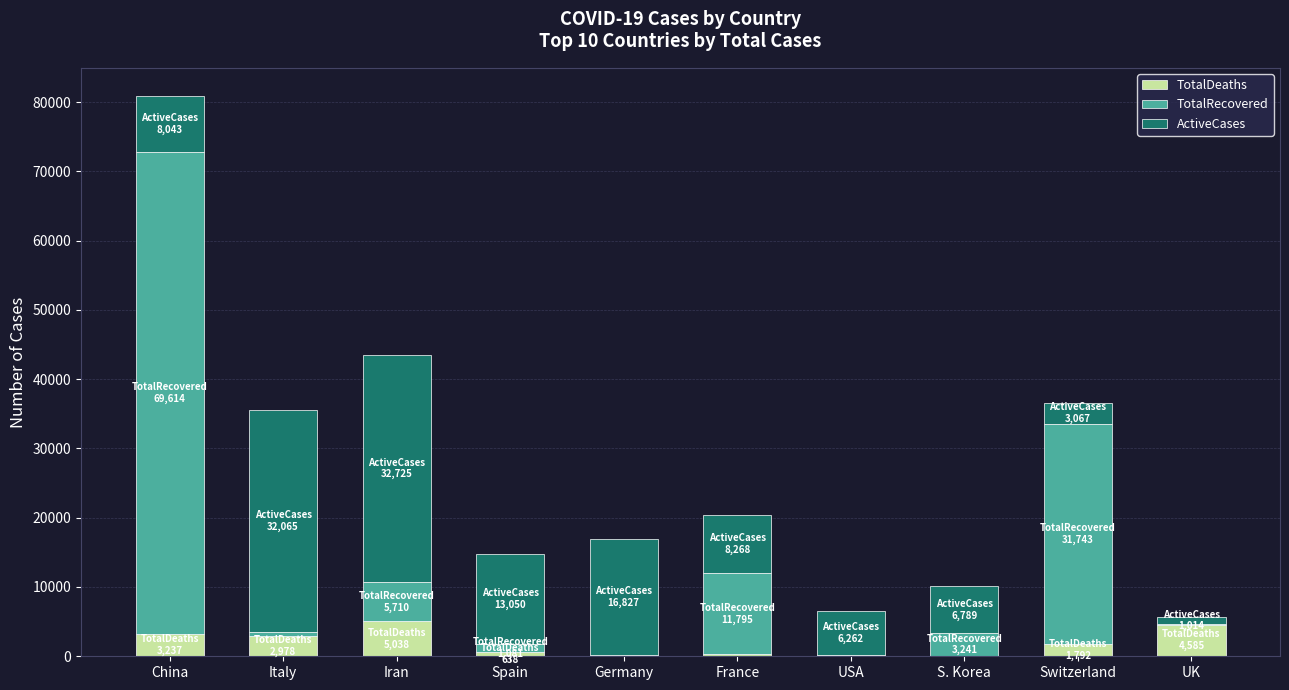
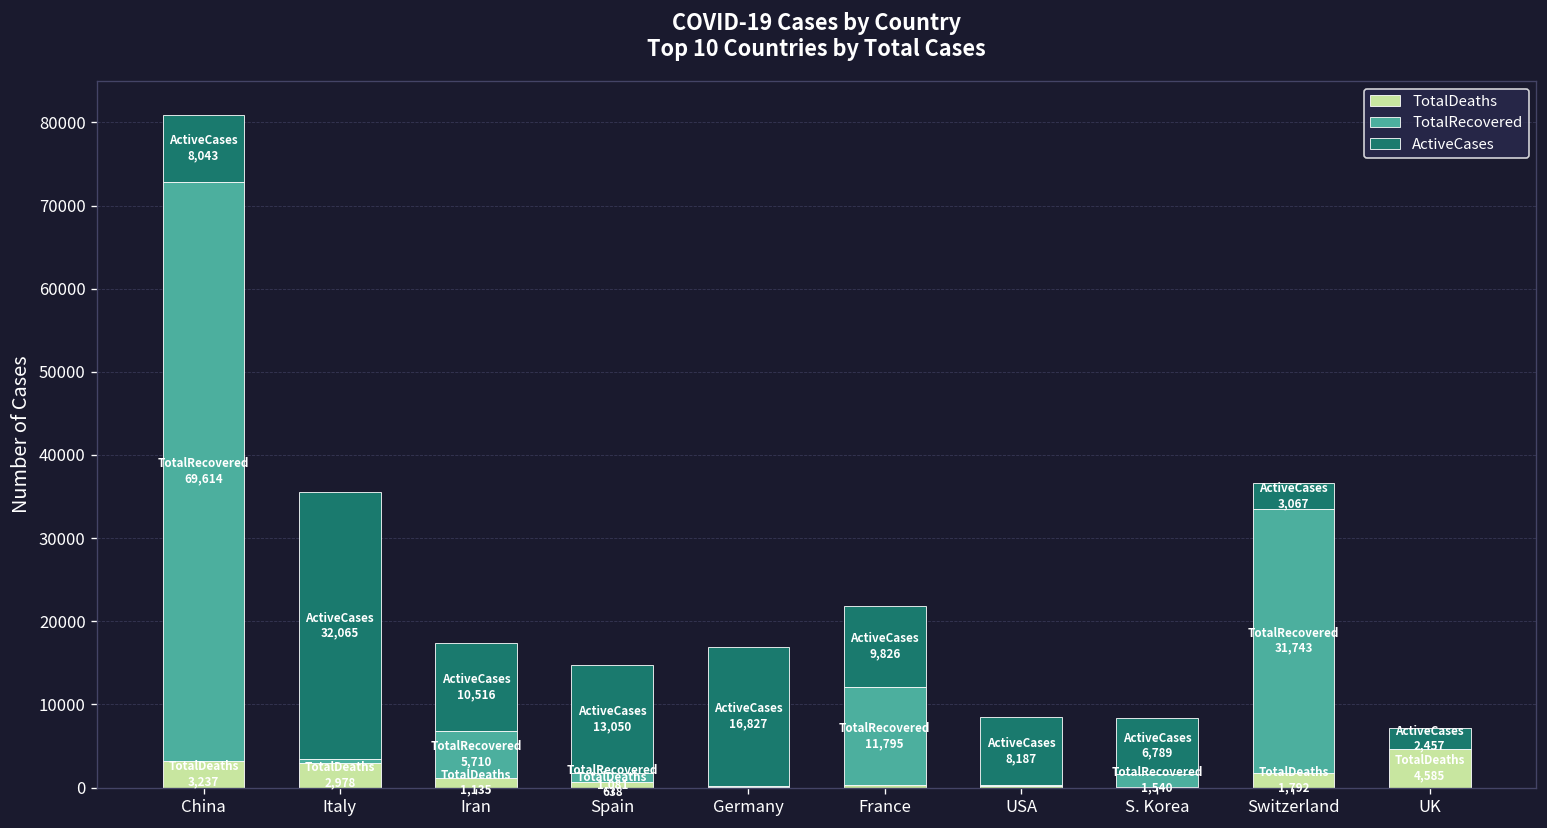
TotalDeaths, Iran: 5,038 -> 1,135
ActiveCases, Iran: 32,725 -> 10,516
ActiveCases, France: 8,268 -> 9,826
ActiveCases, USA: 6,262 -> 8,187
TotalRecovered, S. Korea: 3,241 -> 1,540
ActiveCases, UK: 1,014 -> 2,457
